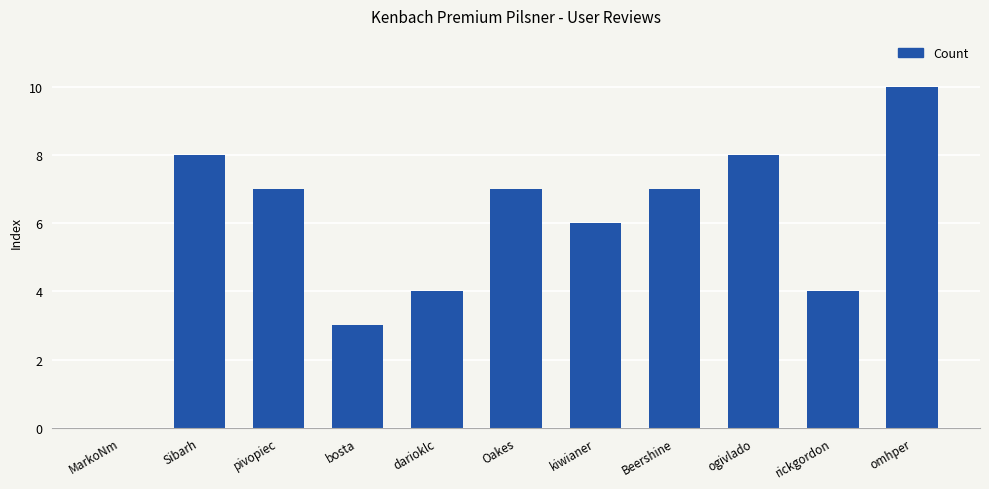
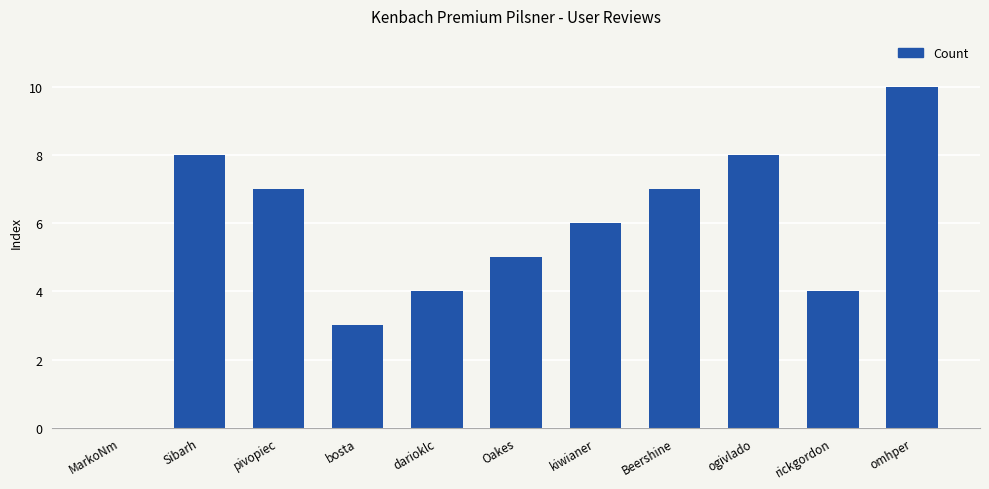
Oakes: 7 -> 5
